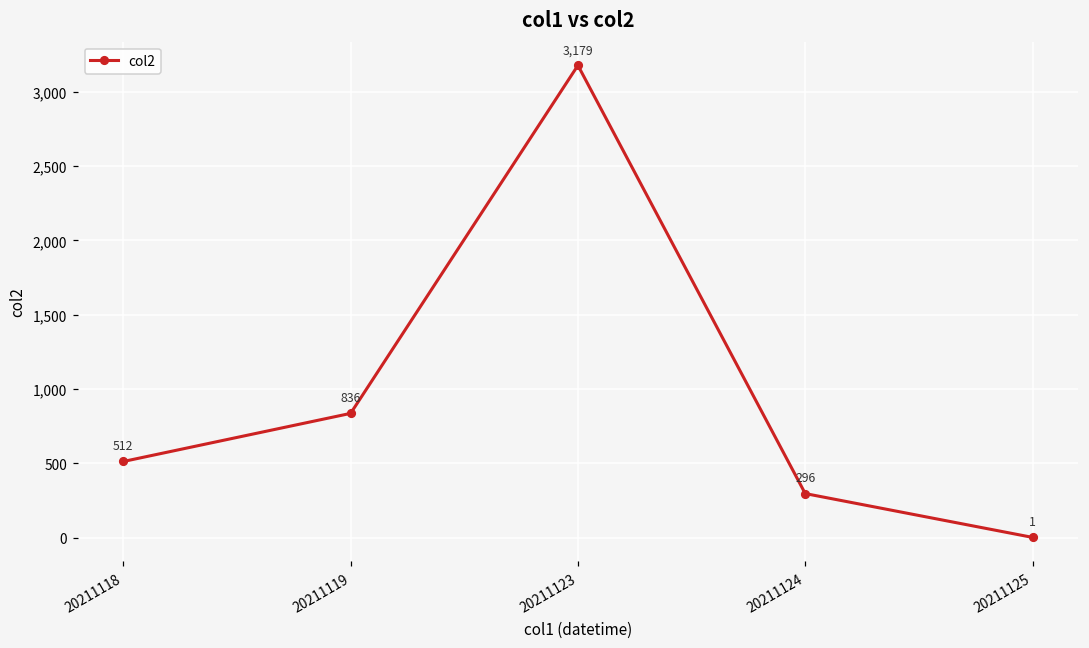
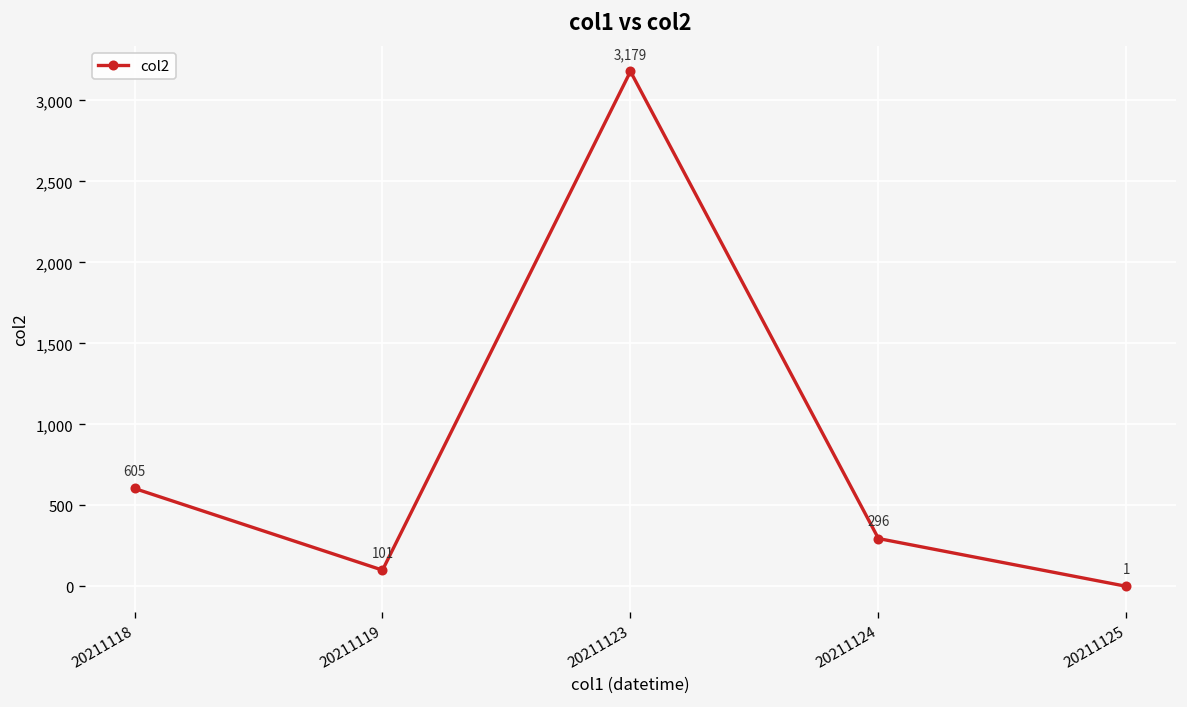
20211118: 512 -> 605
20211119: 836 -> 101
